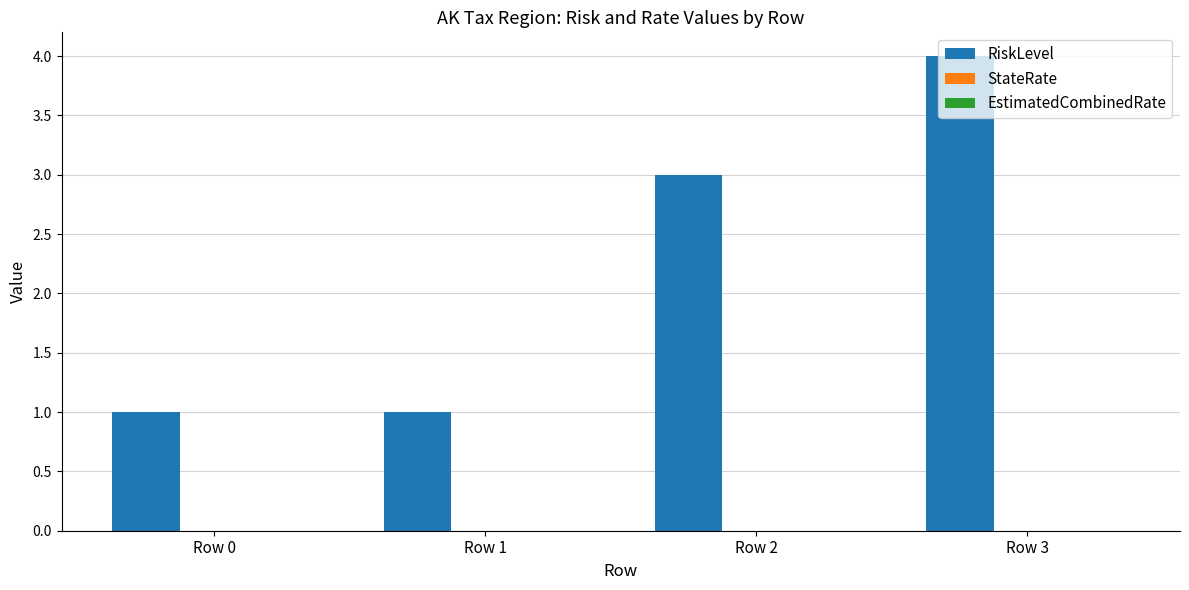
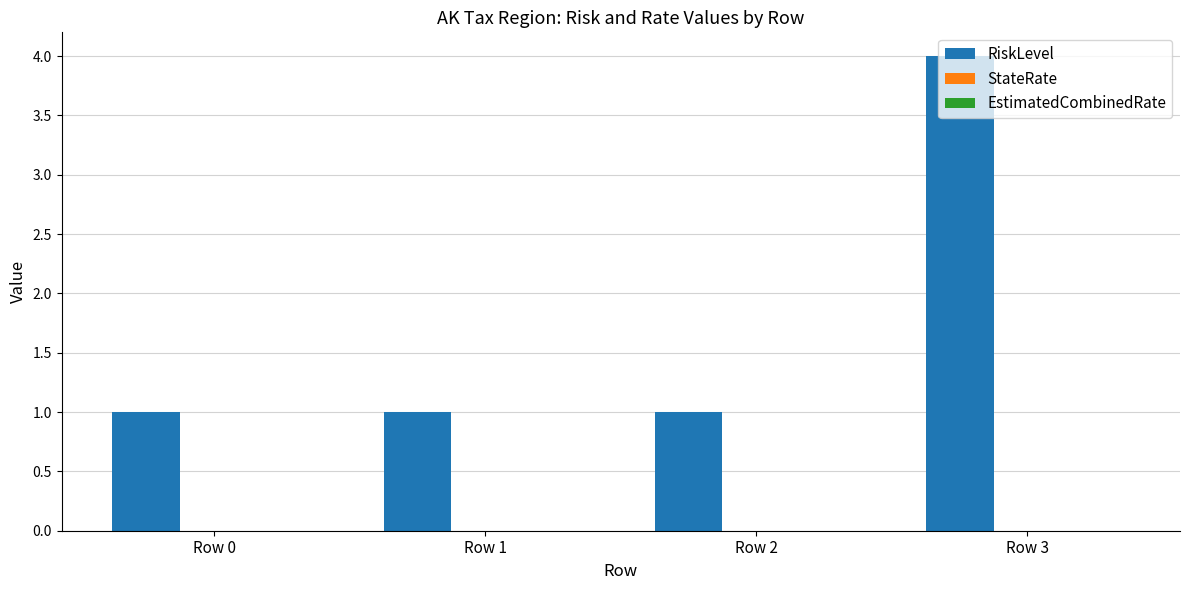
RiskLevel, Row 2: 3 -> 1
